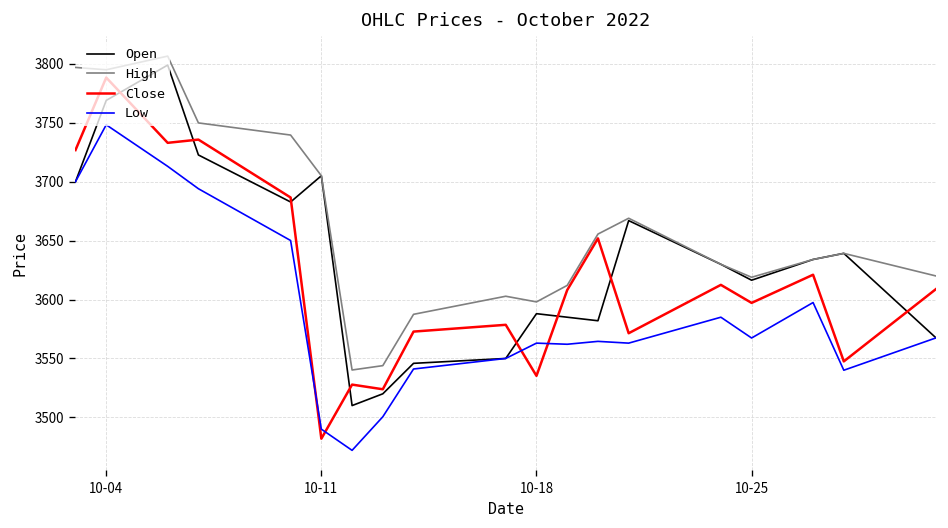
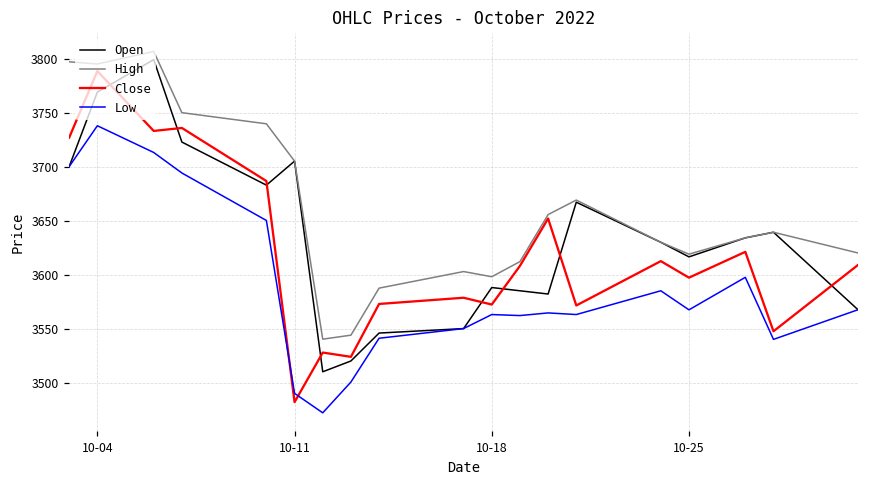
Low, 10-04: 3750 -> 3740
Close, 10-18: 3540 -> 3570
